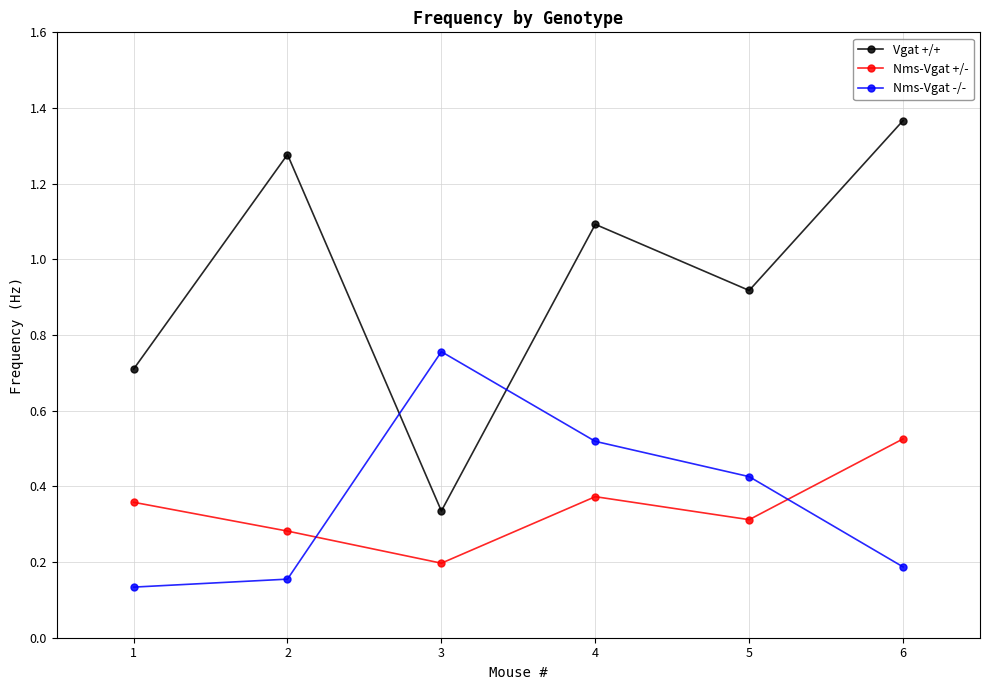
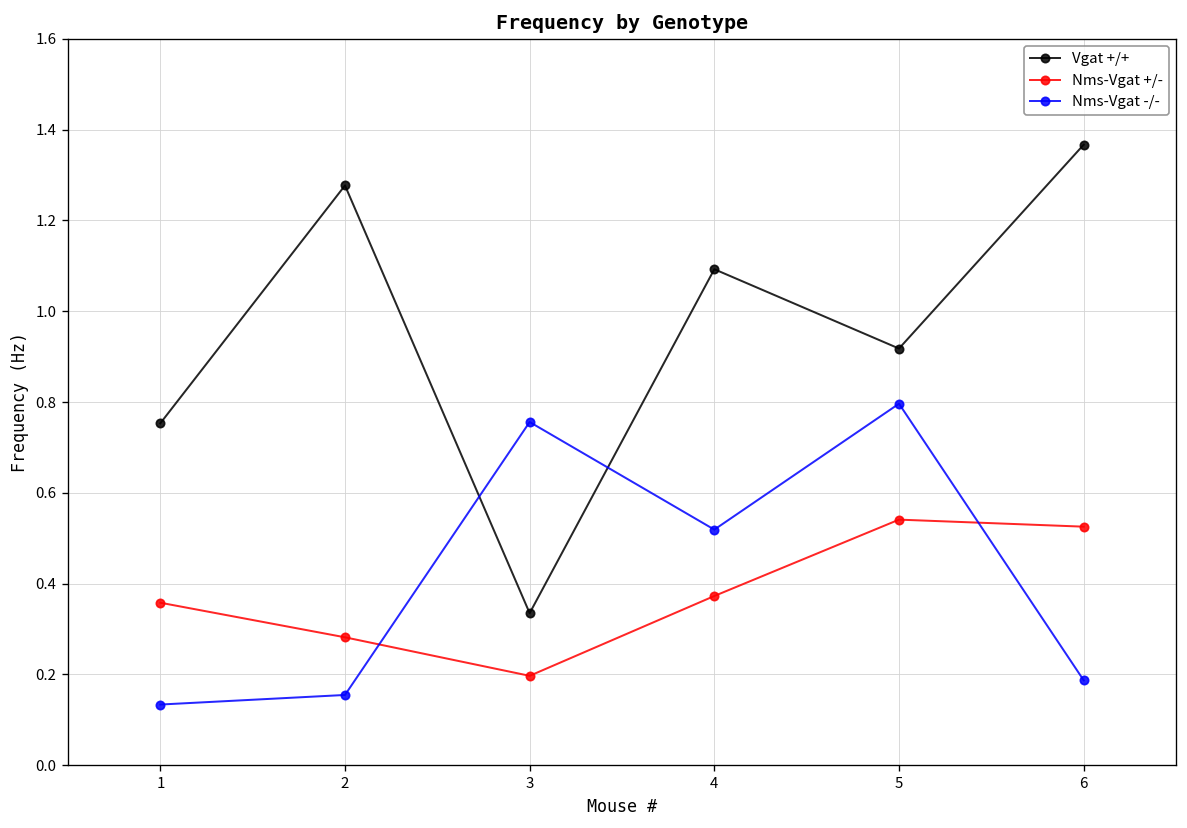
Vgat +/+, 1: 0.71 -> 0.75
Nms-Vgat +/-, 5: 0.31 -> 0.54
Nms-Vgat -/-, 5: 0.43 -> 0.80
